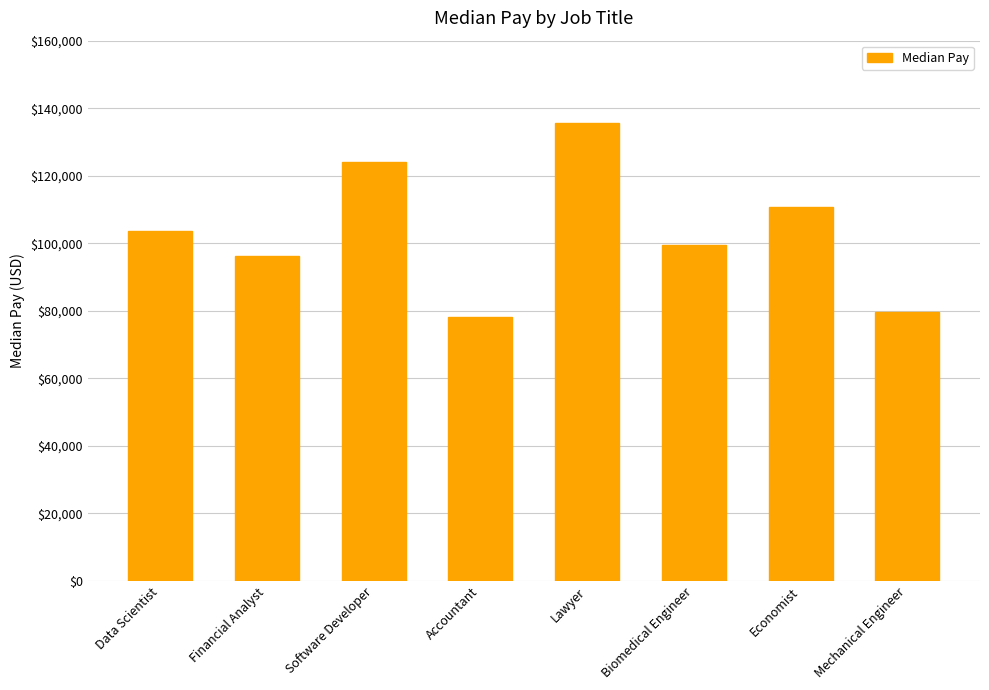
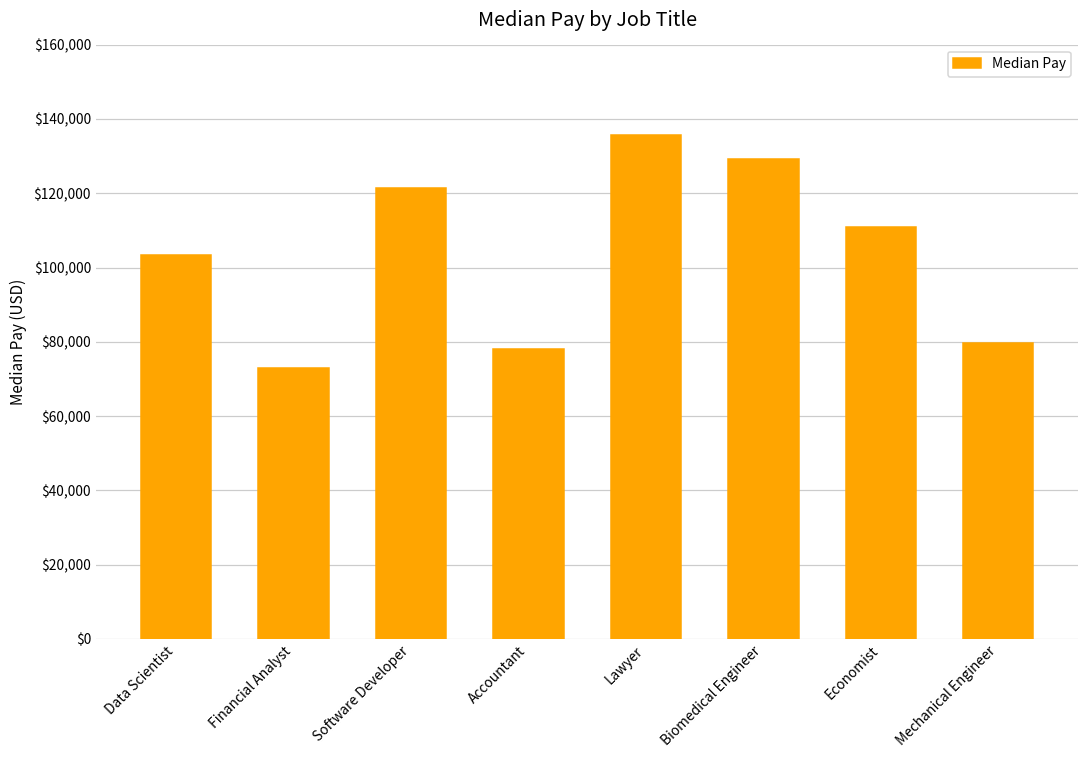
Financial Analyst: $96,000 -> $73,000
Software Developer: $124,000 -> $121,000
Biomedical Engineer: $100,000 -> $129,000
